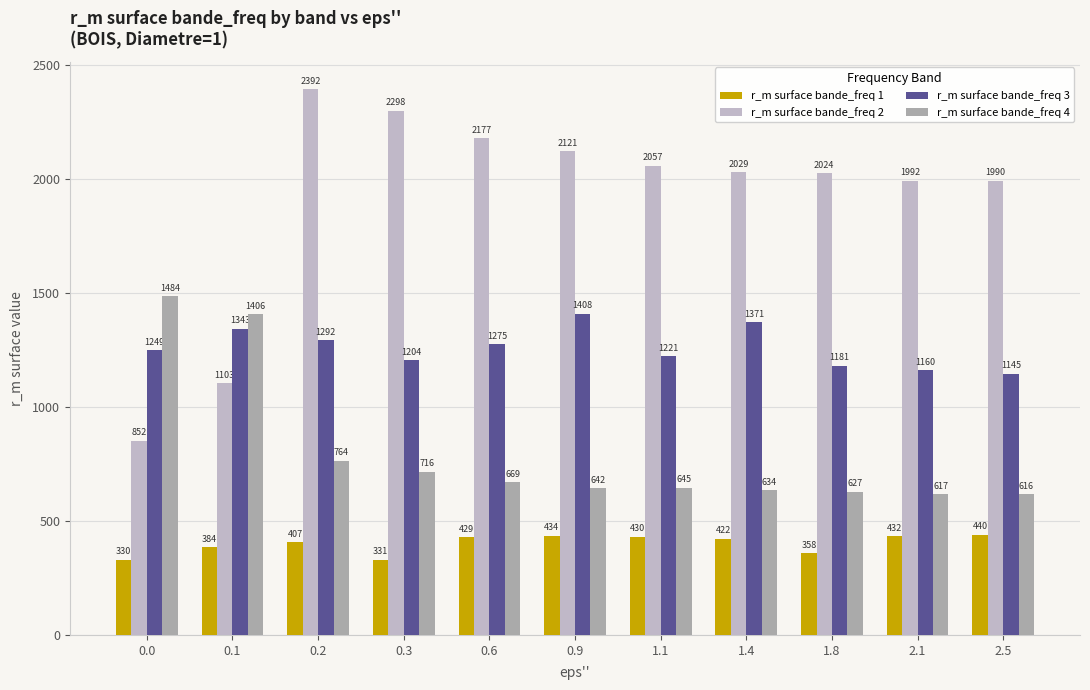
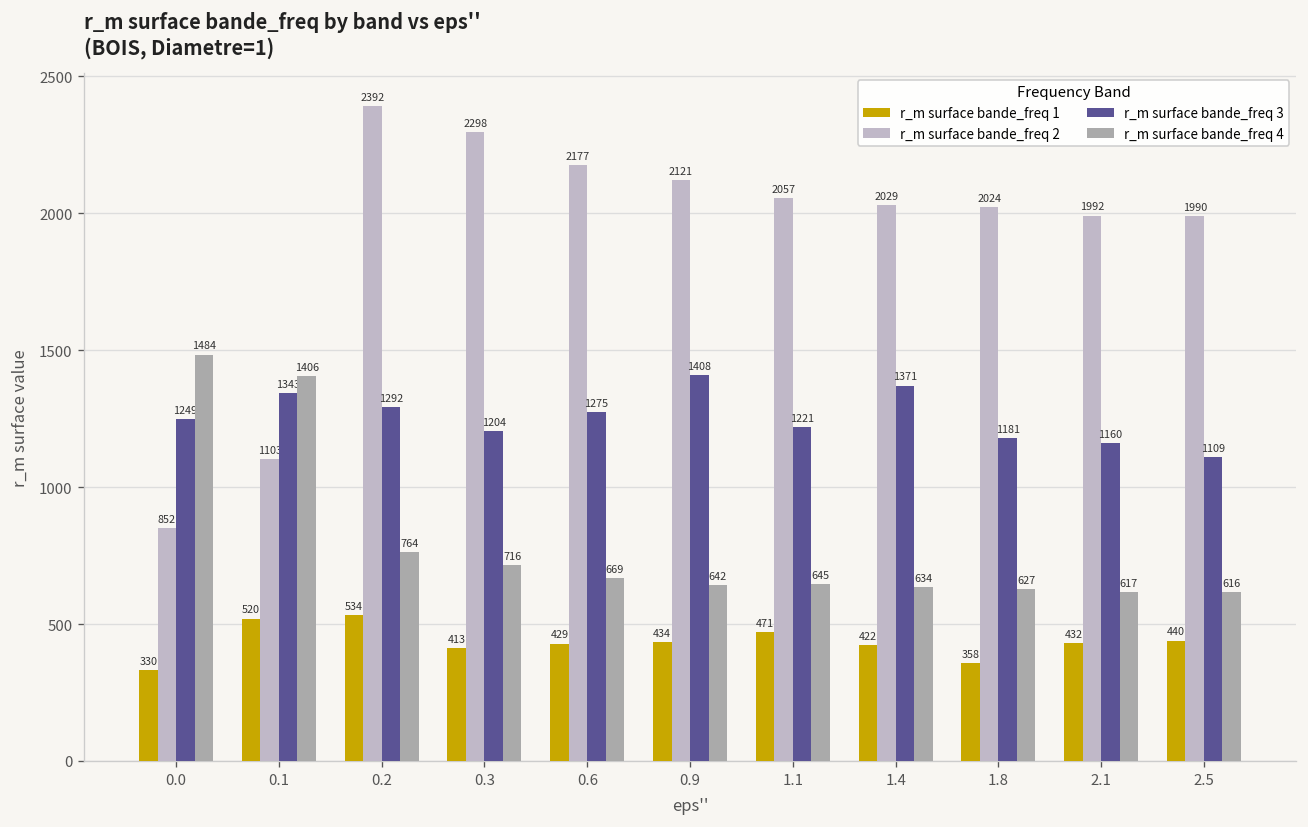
r_m surface bande_freq 1, 0.1: 384 -> 520
r_m surface bande_freq 1, 0.2: 407 -> 534
r_m surface bande_freq 1, 0.3: 331 -> 413
r_m surface bande_freq 1, 1.1: 430 -> 471
r_m surface bande_freq 3, 2.5: 1145 -> 1109
